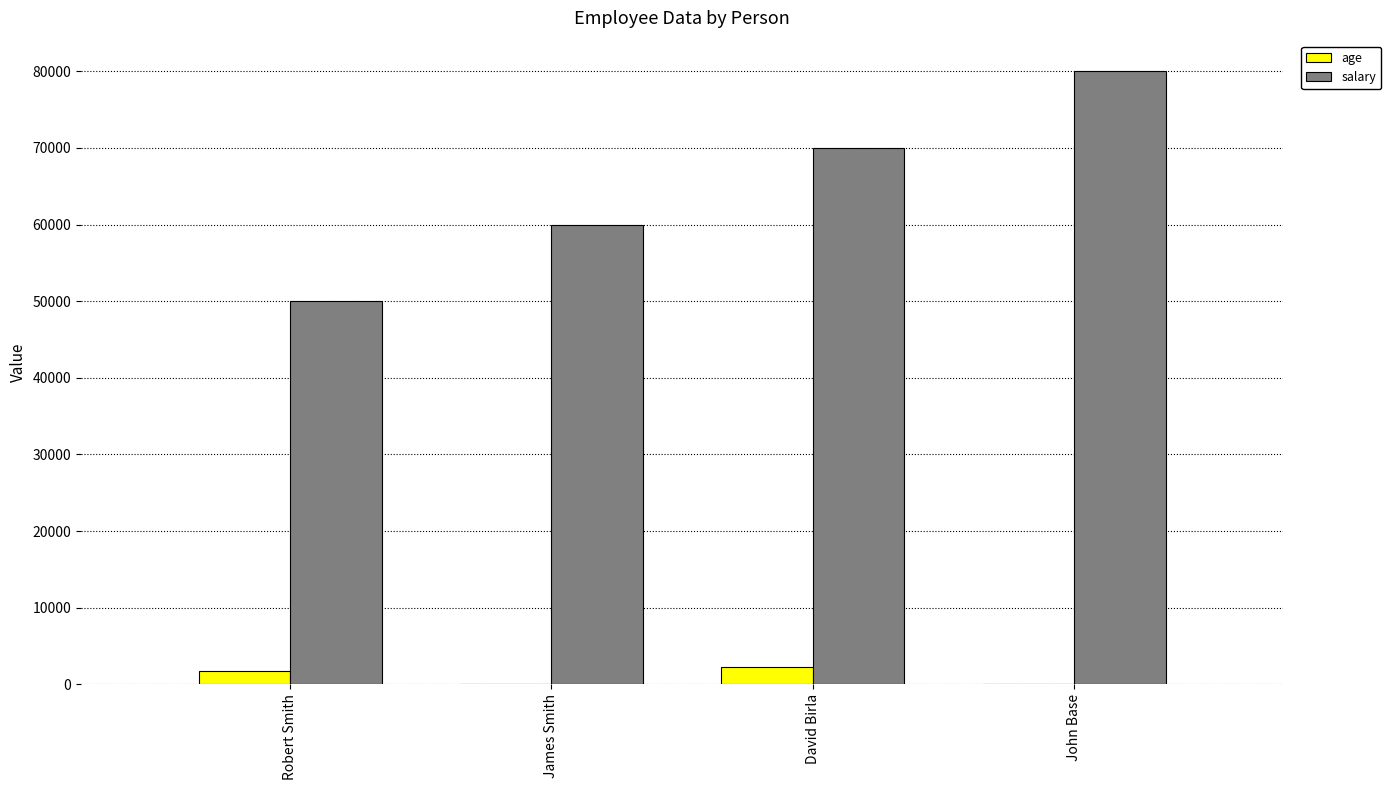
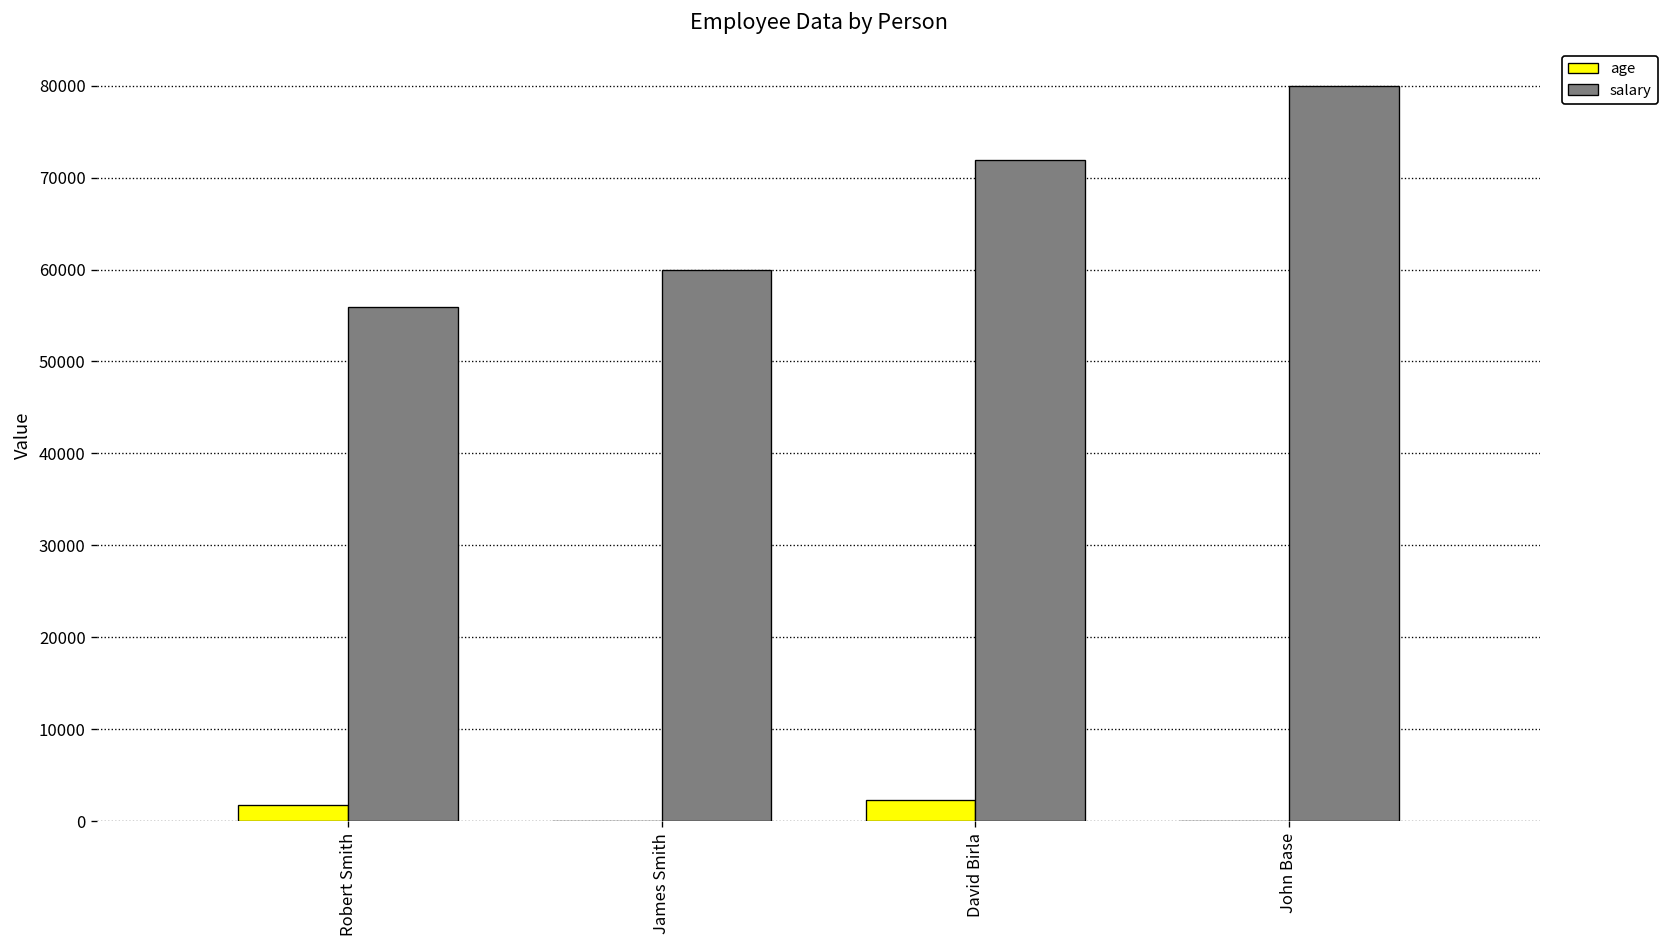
salary, Robert Smith: 50000 -> 56000
salary, David Birla: 70000 -> 72000
